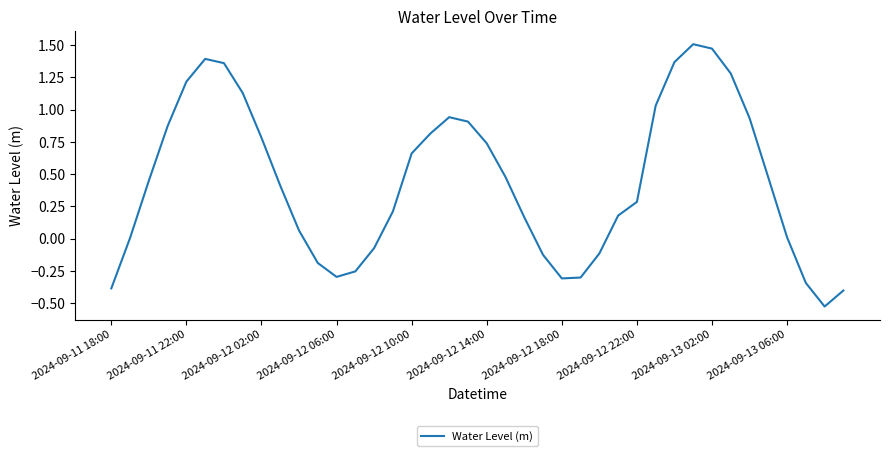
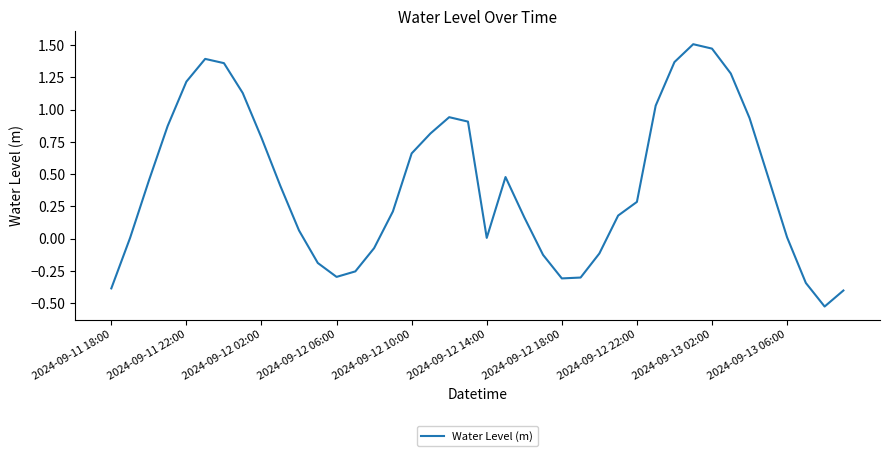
2024-09-12 14:00: 0.74 -> 0.01
